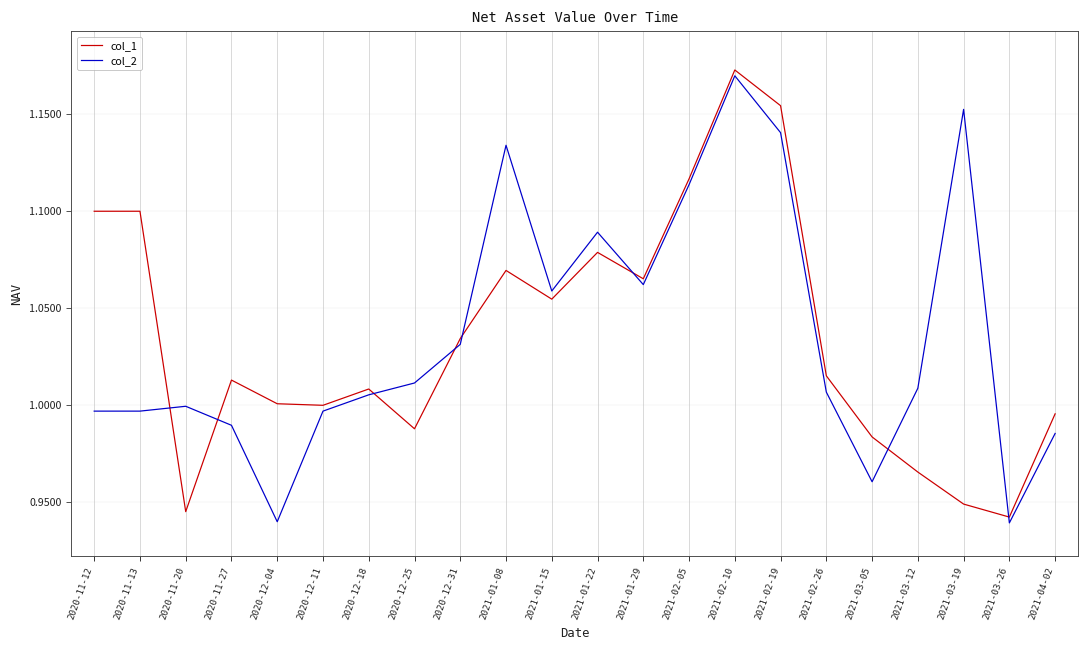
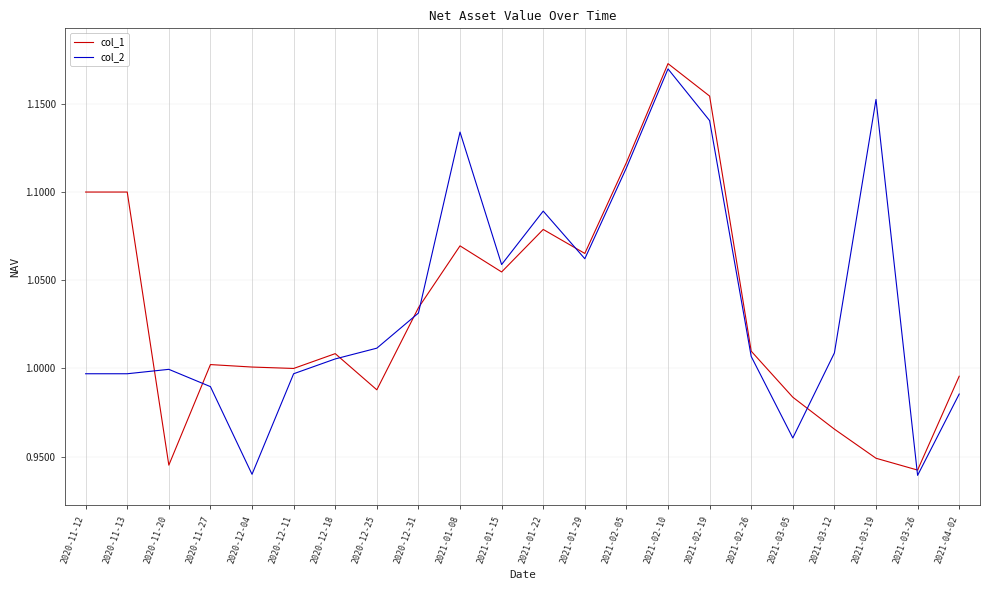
col_1, 2020-11-27: 1.013 -> 1.002
col_1, 2021-02-26: 1.015 -> 1.010
